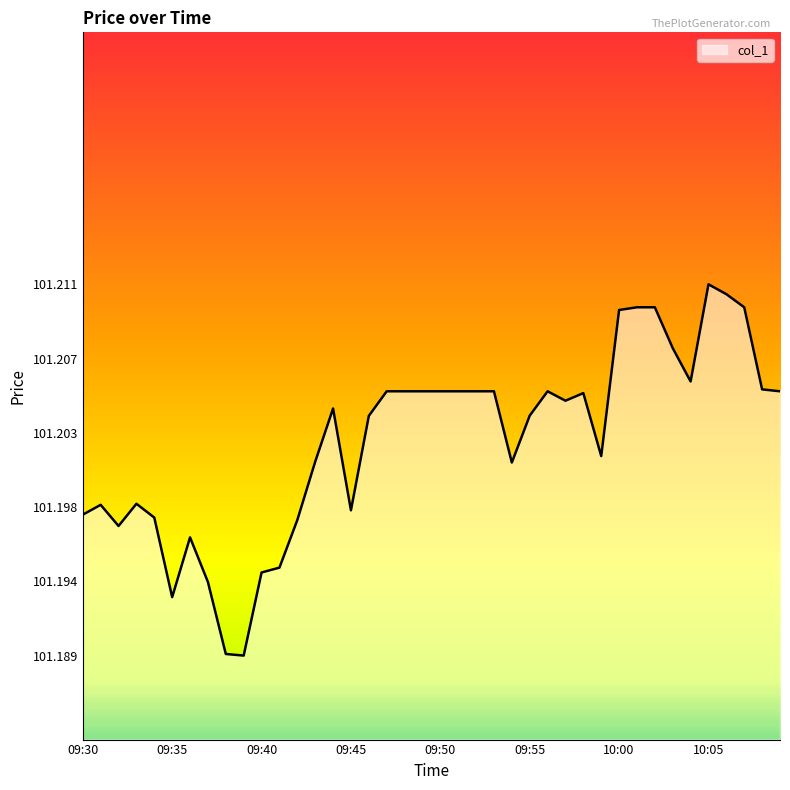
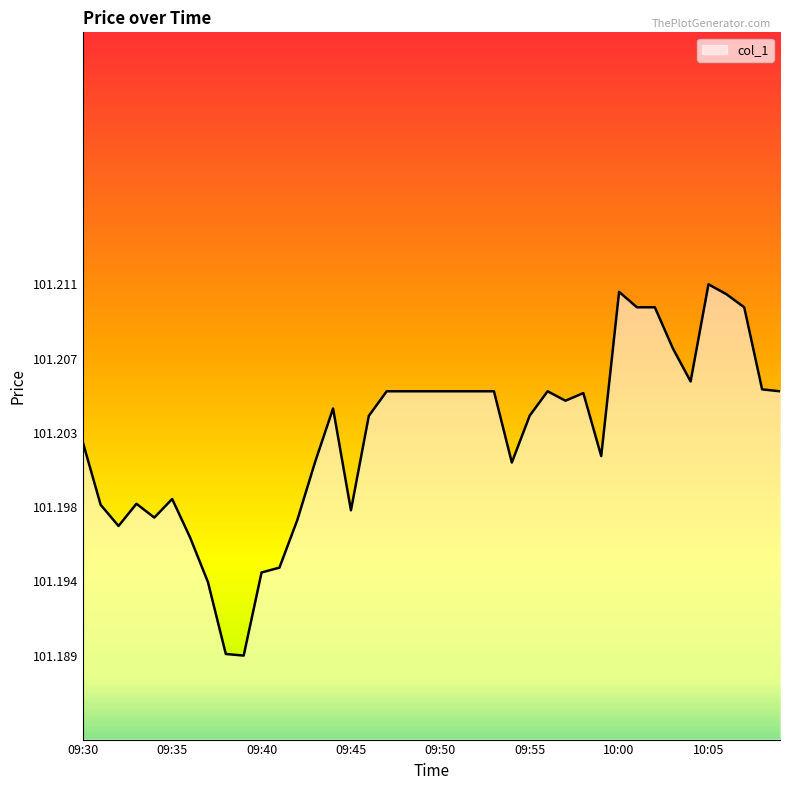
09:30: 101.1977 -> 101.2020
09:35: 101.1927 -> 101.1986
10:00: 101.2098 -> 101.2109
